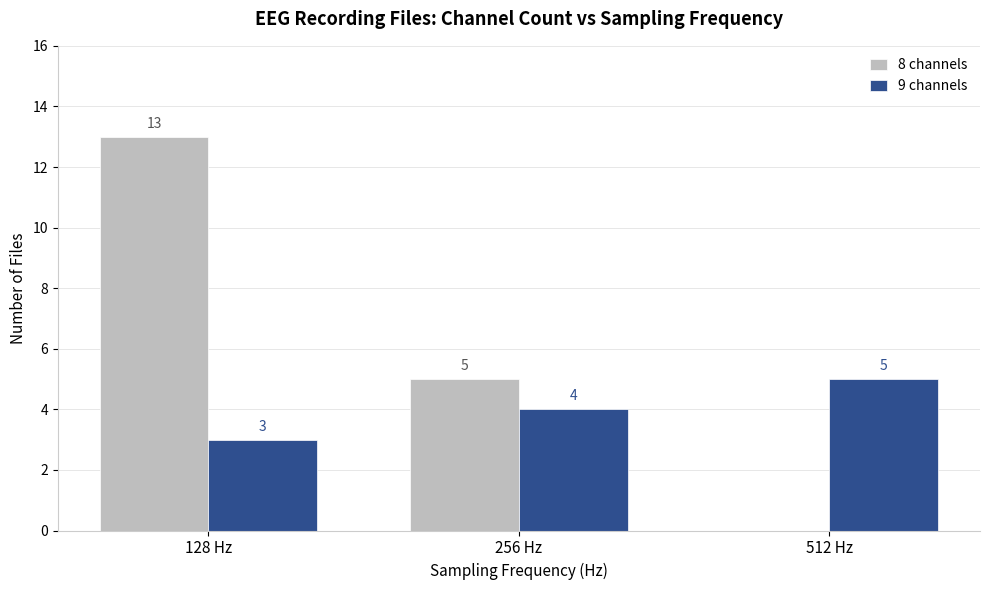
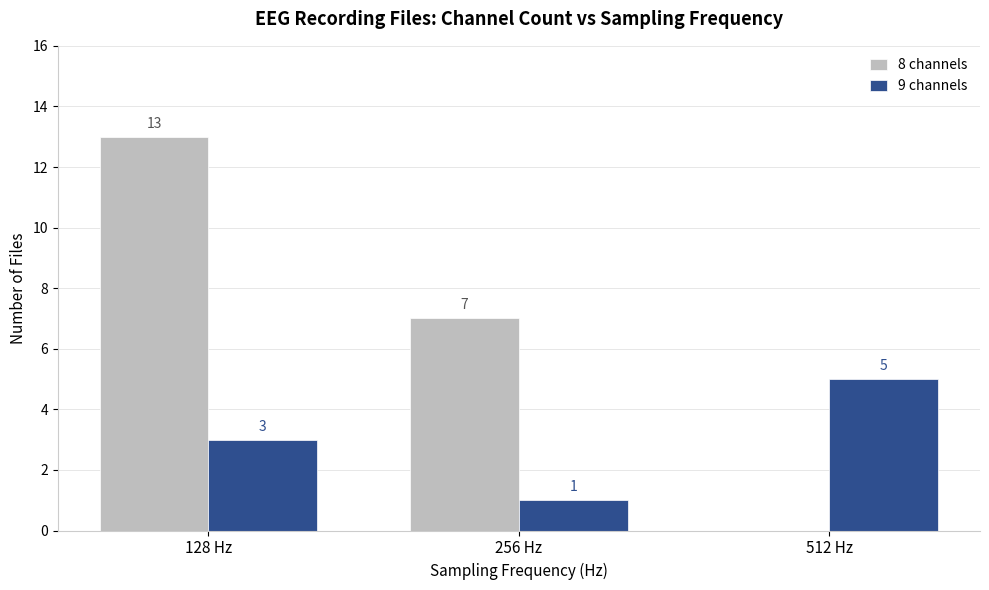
8 channels, 256 Hz: 5 -> 7
9 channels, 256 Hz: 4 -> 1
